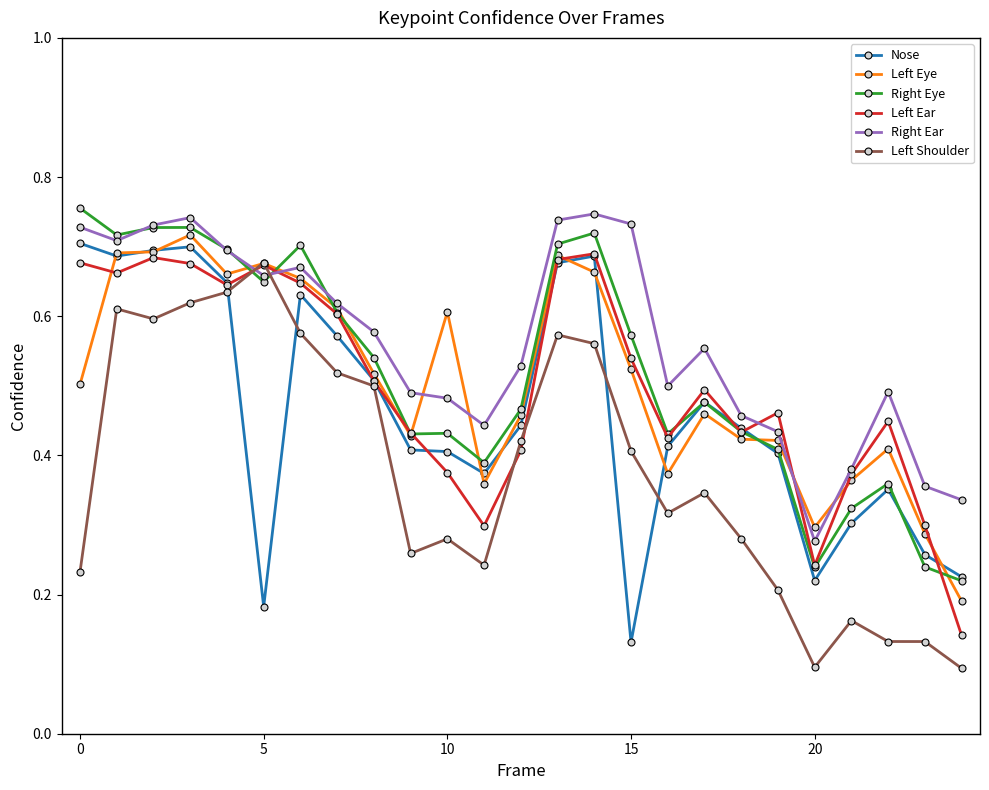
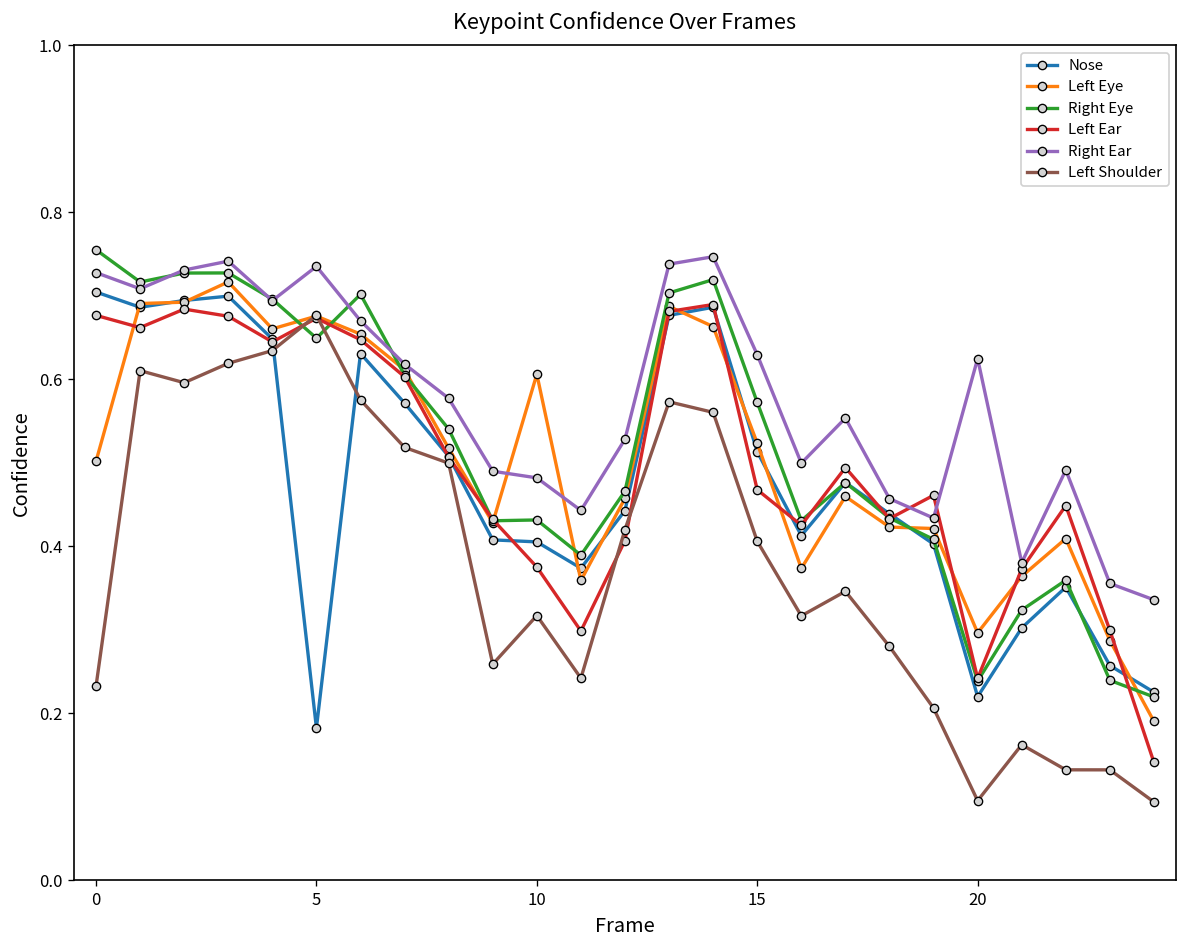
Right Ear, 5: 0.66 -> 0.74
Left Shoulder, 10: 0.28 -> 0.32
Nose, 15: 0.13 -> 0.51
Left Ear, 15: 0.54 -> 0.47
Right Ear, 15: 0.73 -> 0.63
Right Ear, 20: 0.28 -> 0.62
